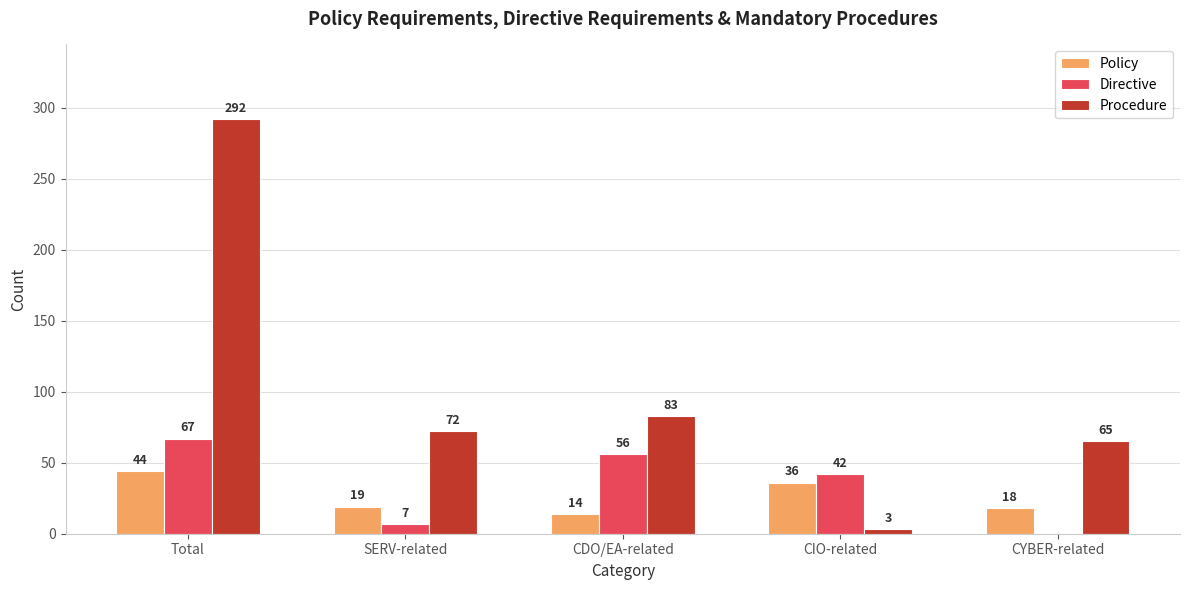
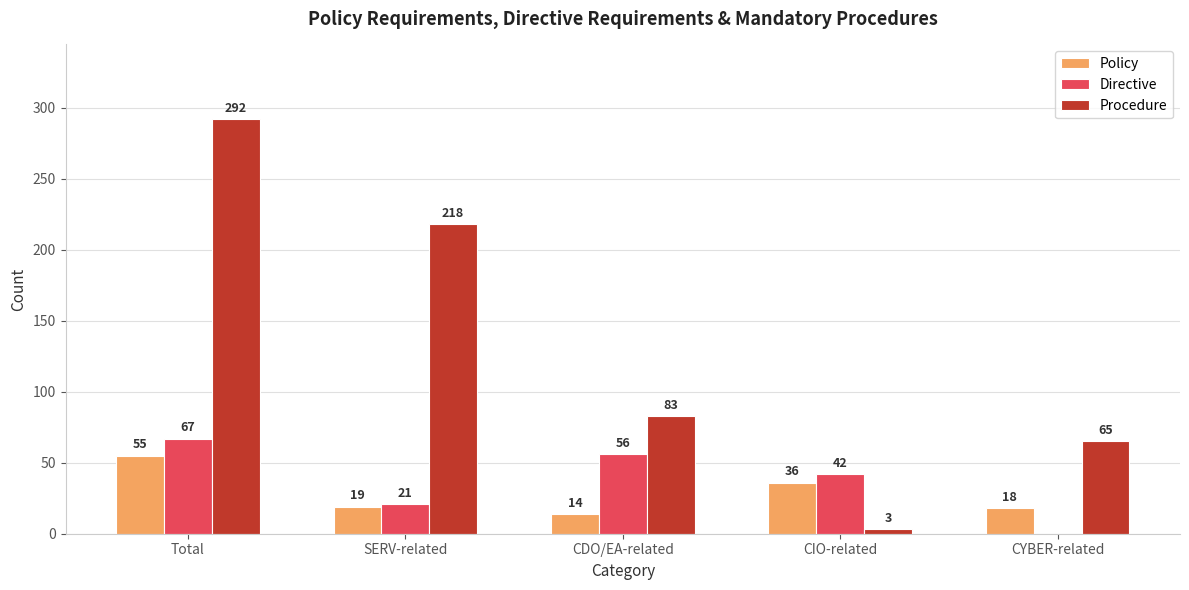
Policy, Total: 44 -> 55
Directive, SERV-related: 7 -> 21
Procedure, SERV-related: 72 -> 218
